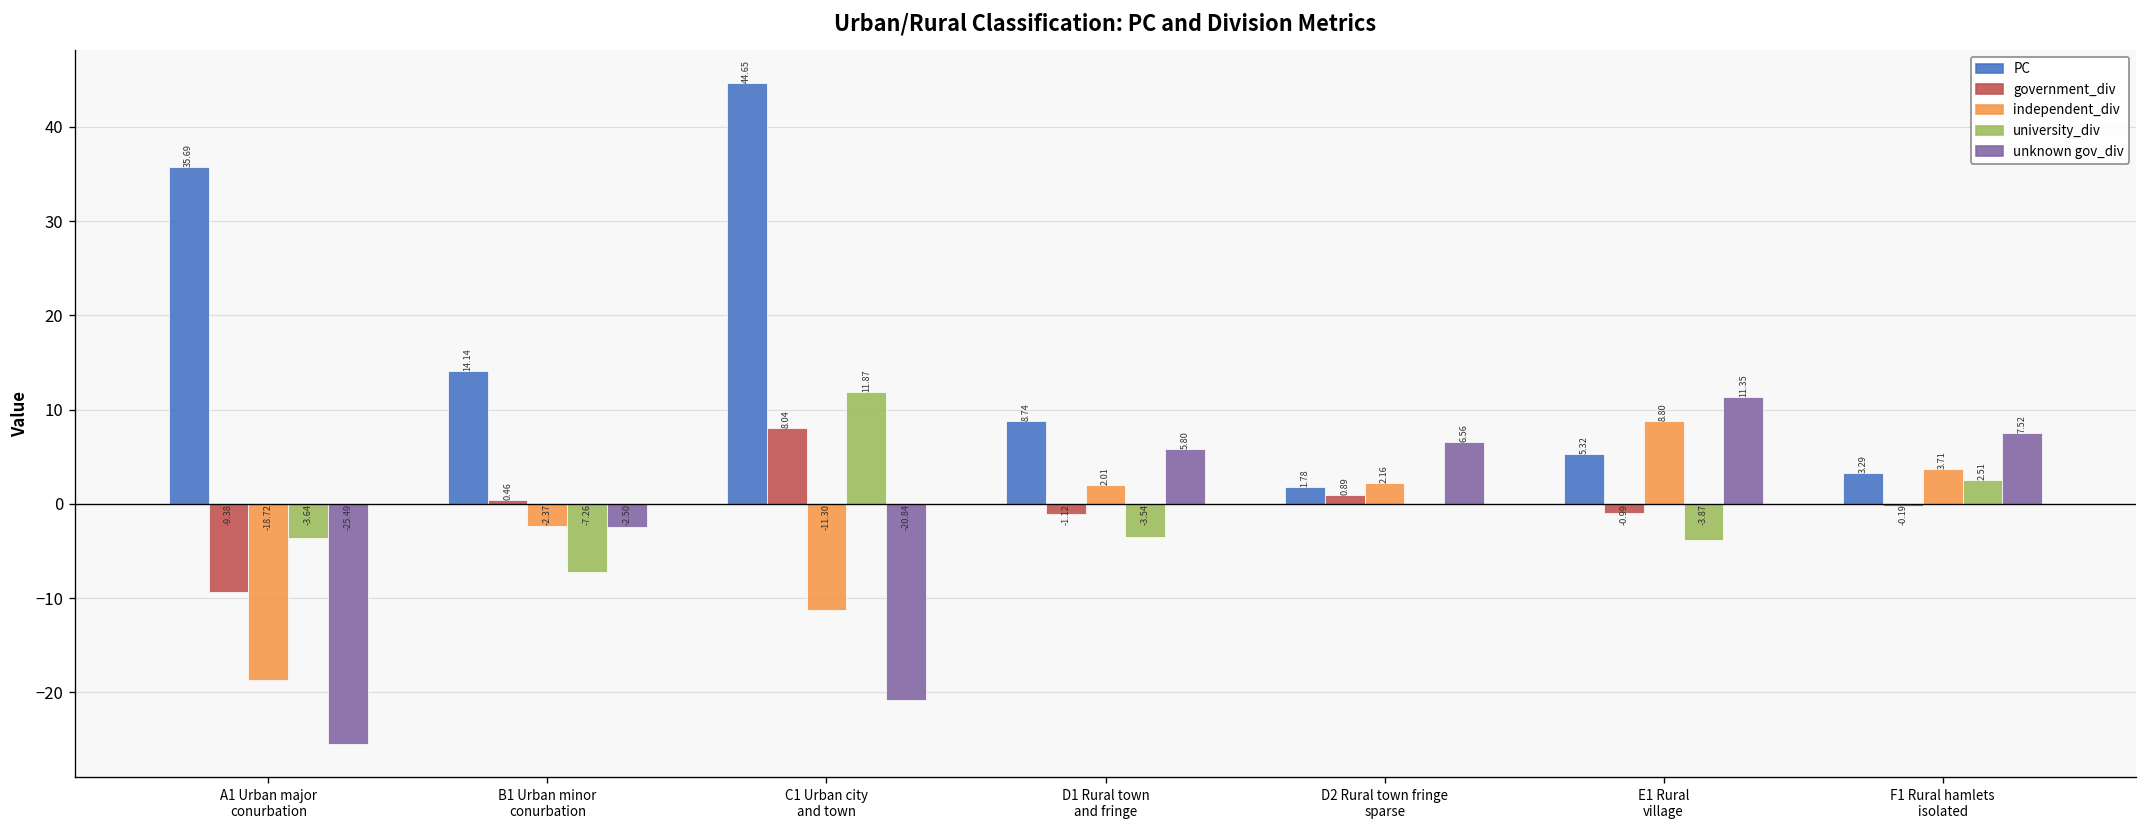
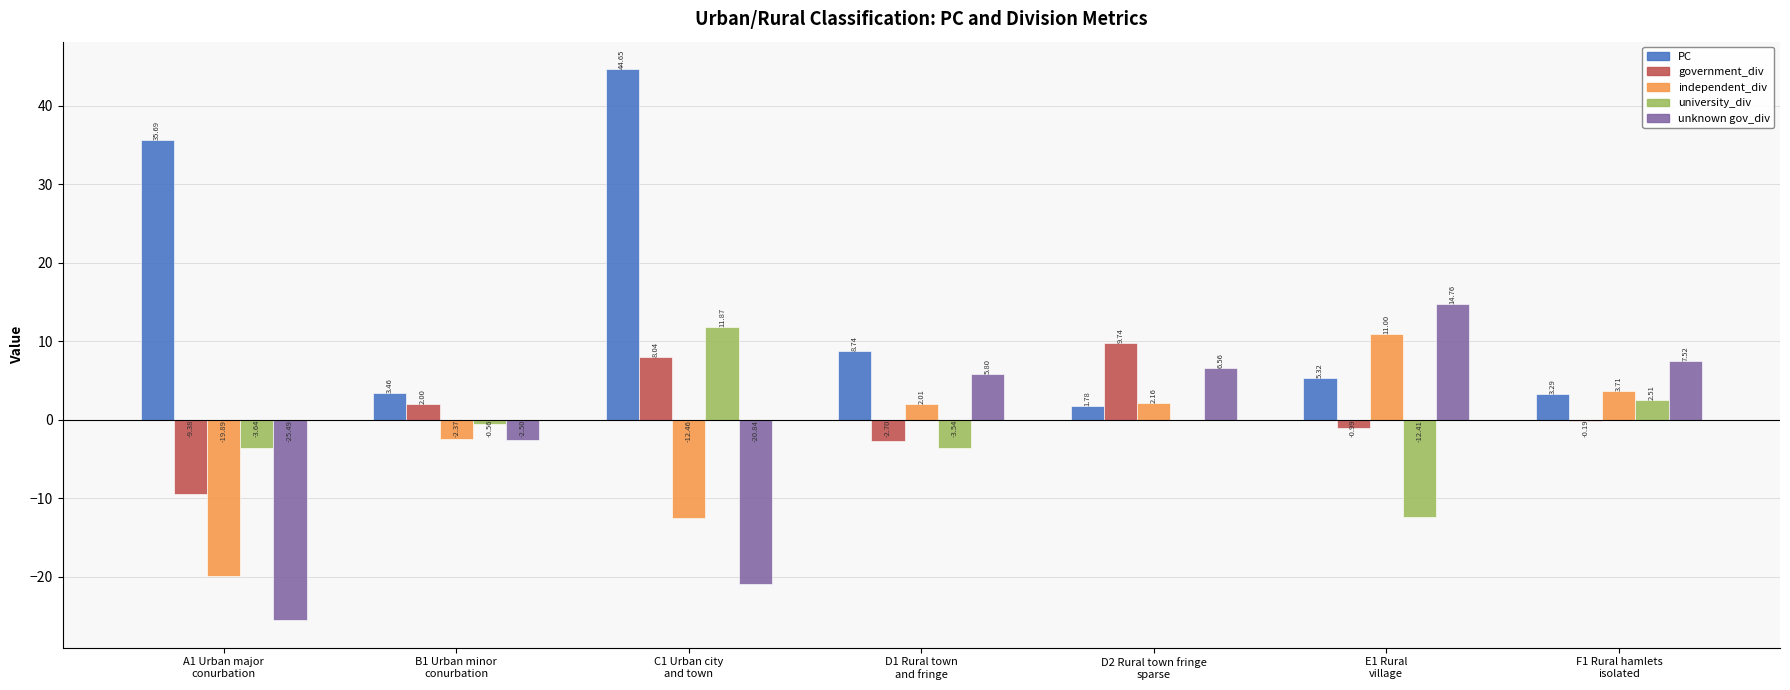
independent_div, A1 Urban major conurbation: -18.72 -> -19.89
PC, B1 Urban minor conurbation: 14.14 -> 3.46
government_div, B1 Urban minor conurbation: 0.46 -> 2.00
university_div, B1 Urban minor conurbation: -7.26 -> -0.56
independent_div, C1 Urban city and town: -11.30 -> -12.46
government_div, D1 Rural town and fringe: -1.12 -> -2.70
government_div, D2 Rural town fringe sparse: 0.89 -> 9.74
independent_div, E1 Rural village: 8.80 -> 11.00
university_div, E1 Rural village: -3.87 -> -12.41
unknown gov_div, E1 Rural village: 11.35 -> 14.76
